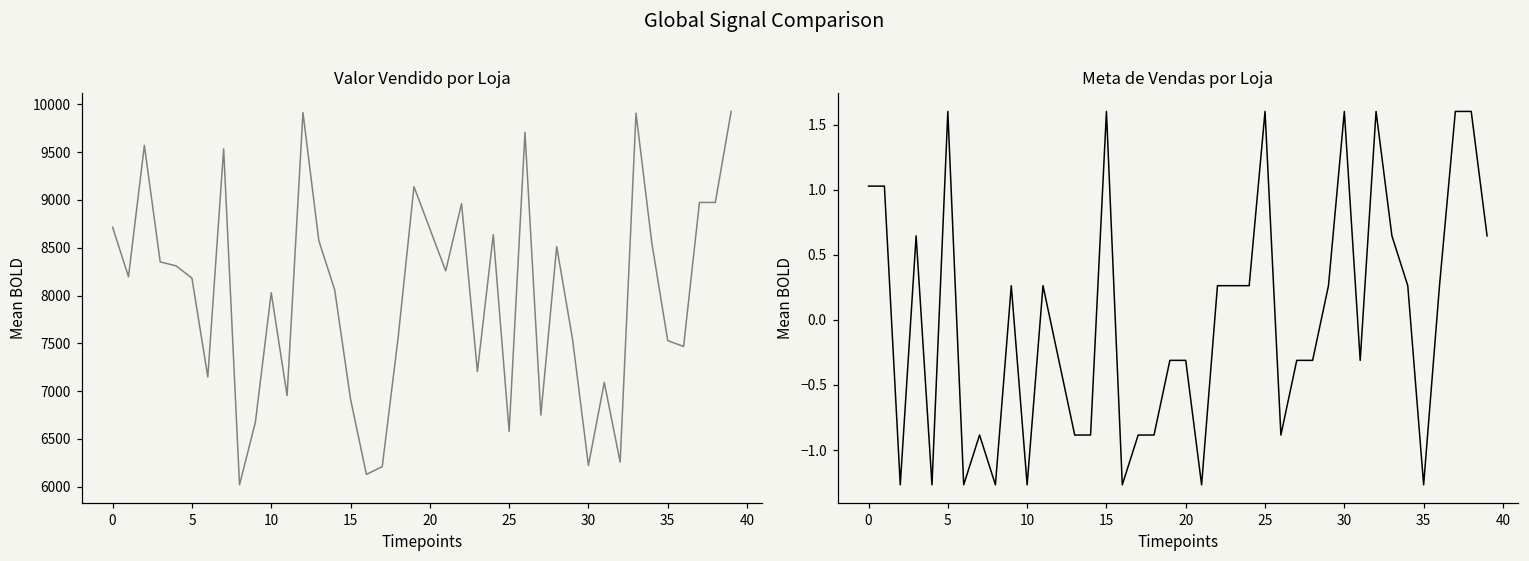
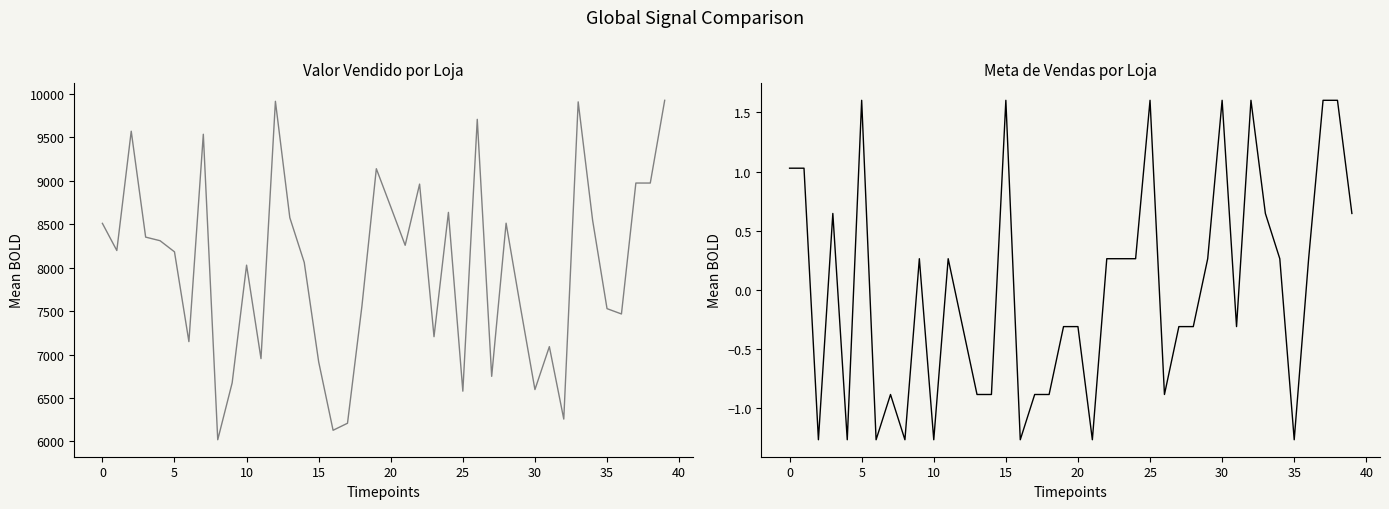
Valor Vendido por Loja, 0: 8700 -> 8500
Valor Vendido por Loja, 30: 6200 -> 6600
